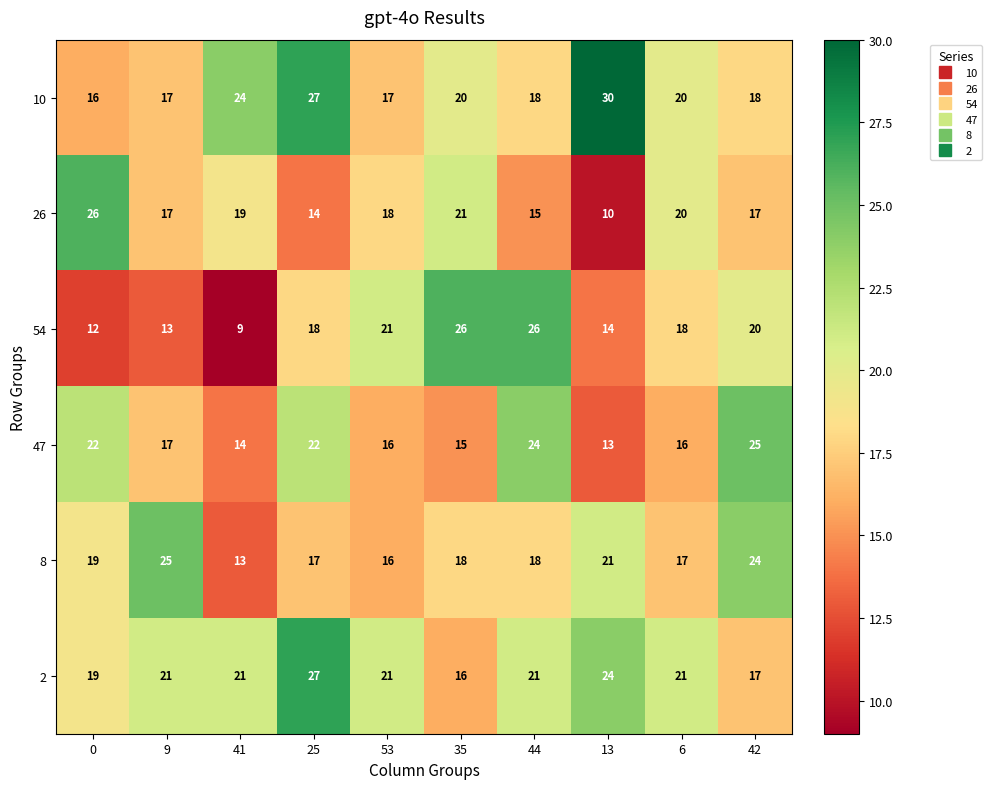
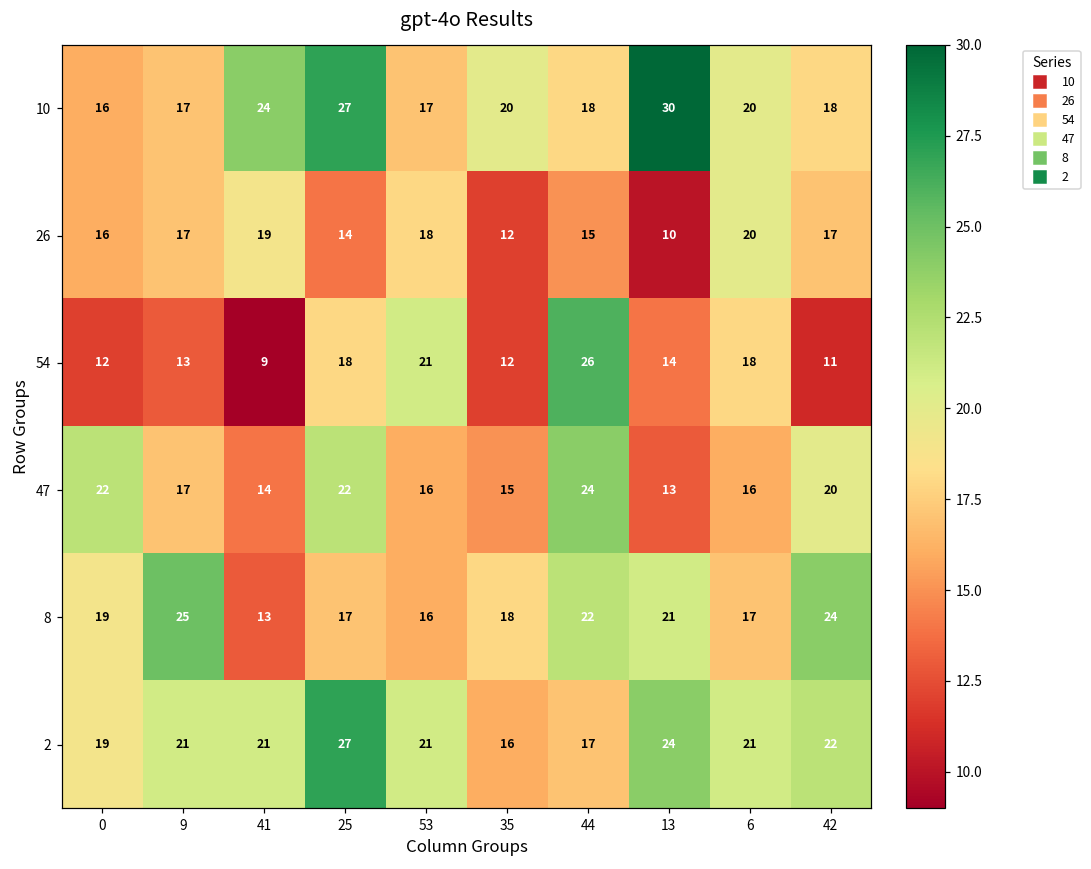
26, 0: 26 -> 16
26, 35: 21 -> 12
54, 35: 26 -> 12
54, 42: 20 -> 11
47, 42: 25 -> 20
8, 44: 18 -> 22
2, 44: 21 -> 17
2, 42: 17 -> 22
